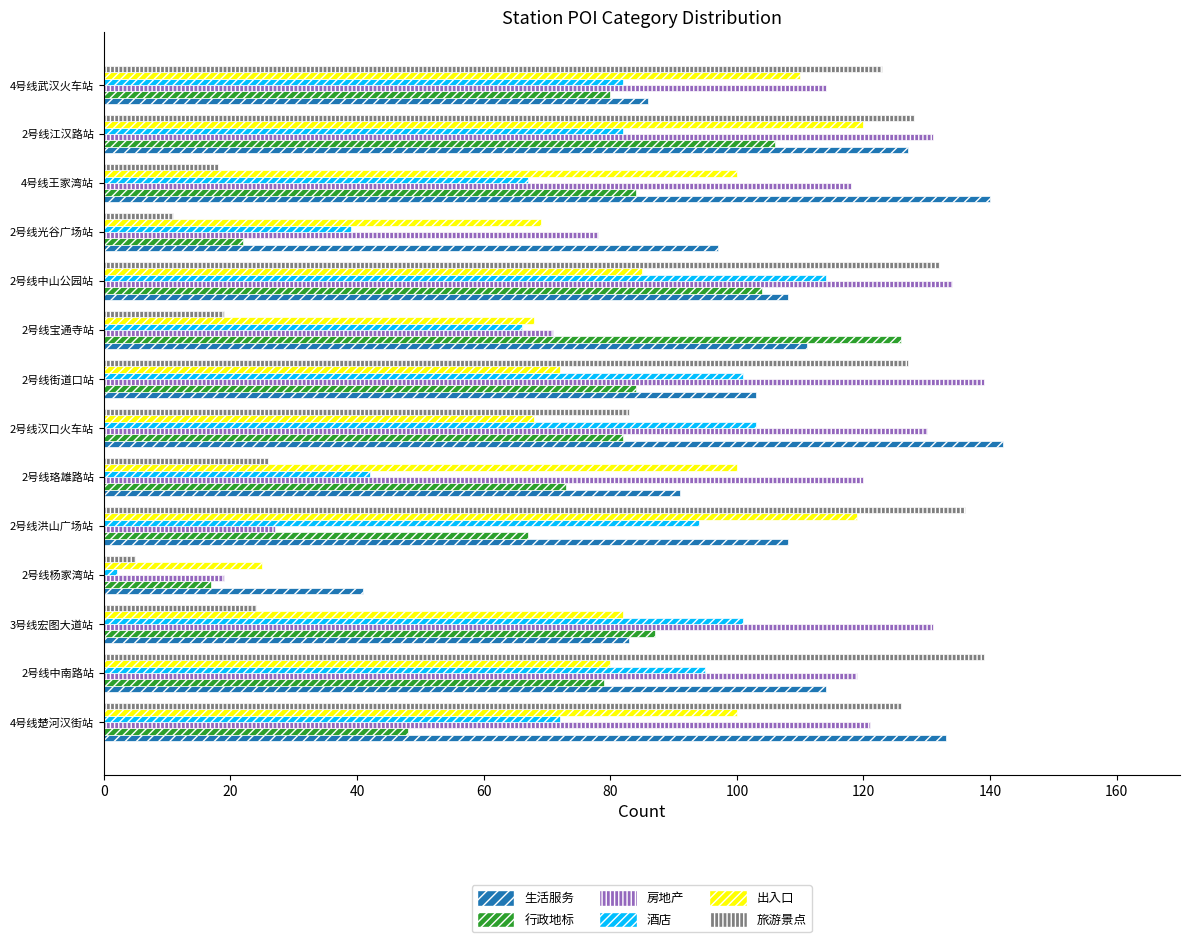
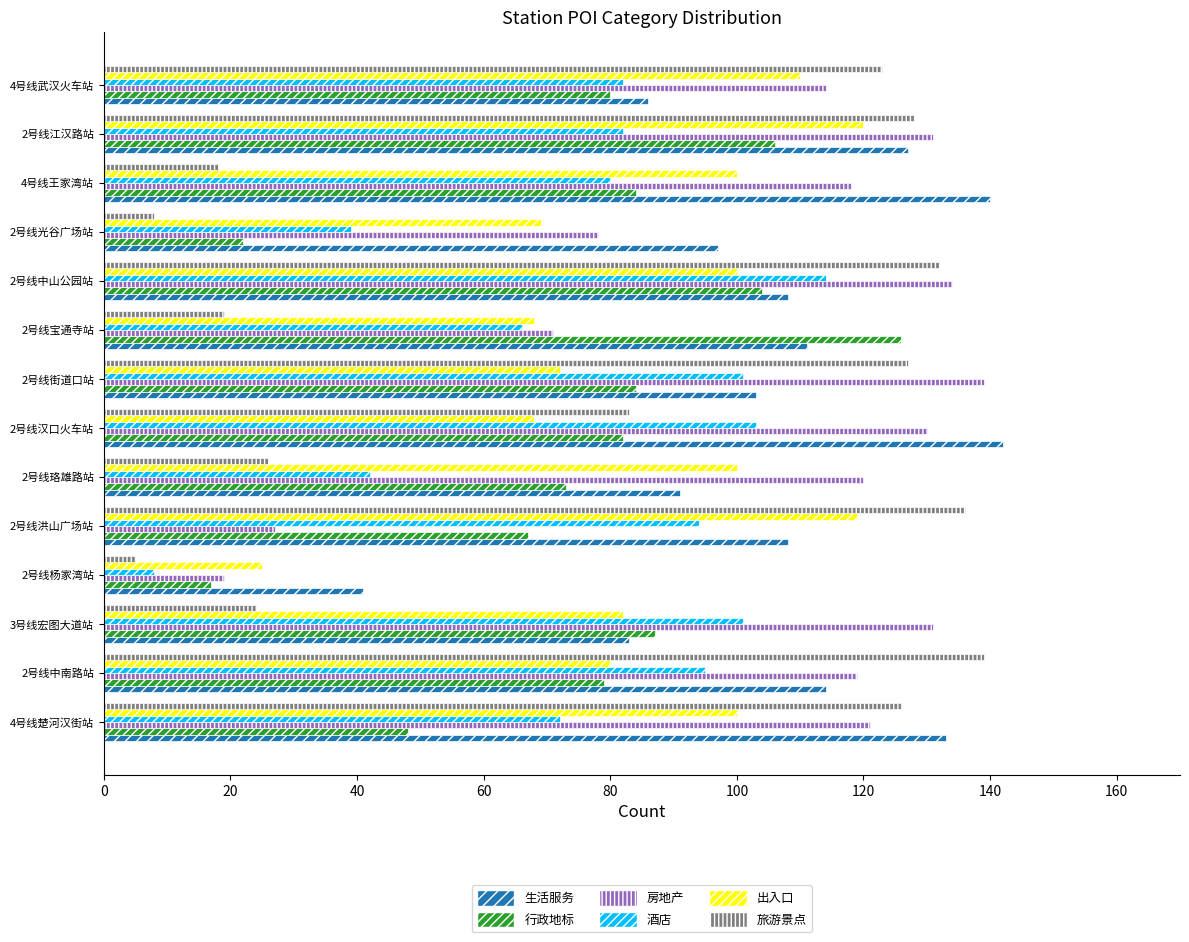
酒店, 4号线王家湾站: 67 -> 80
旅游景点, 2号线光谷广场站: 11 -> 8
出入口, 2号线中山公园站: 85 -> 100
酒店, 2号线杨家湾站: 2 -> 8
